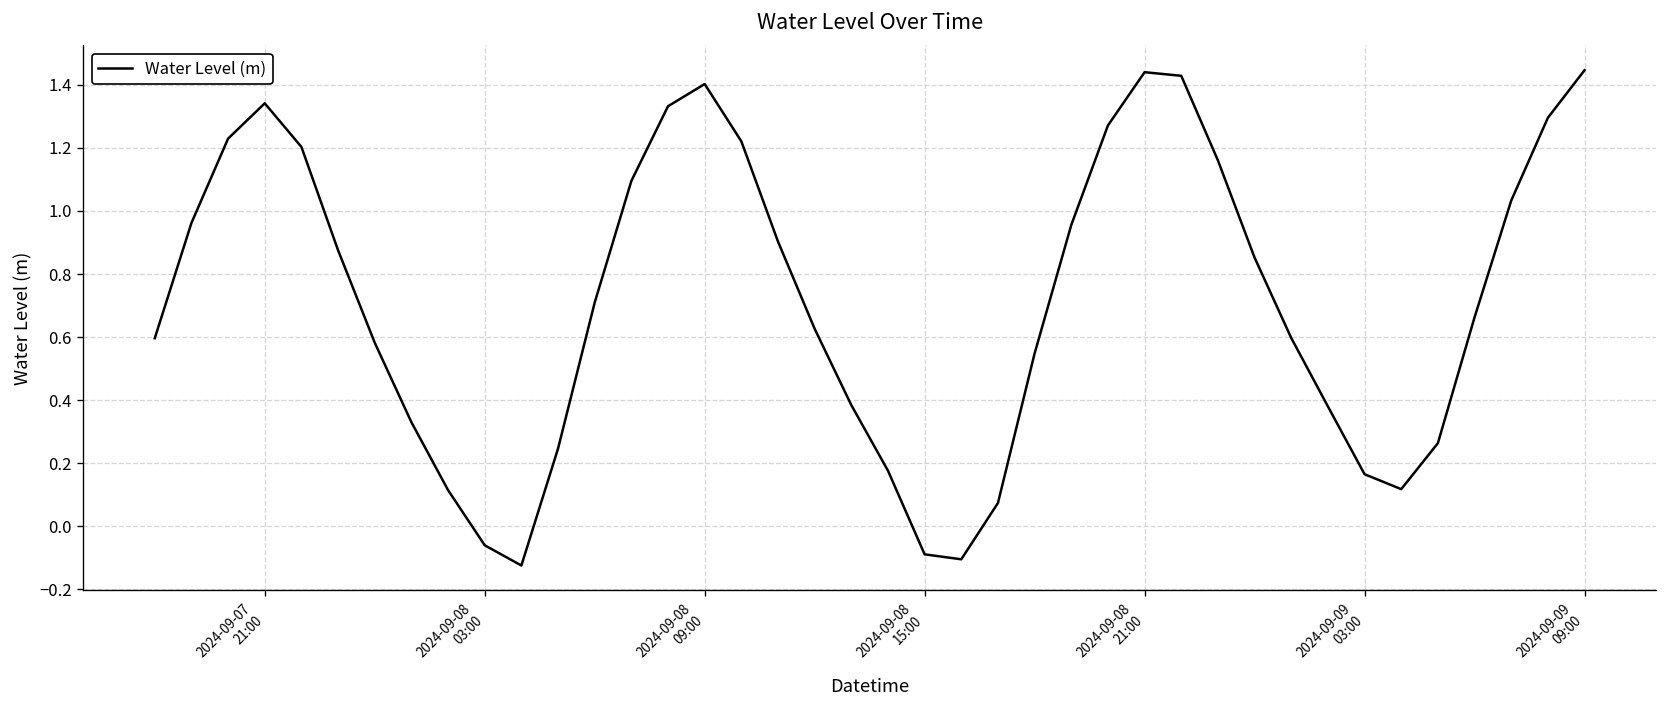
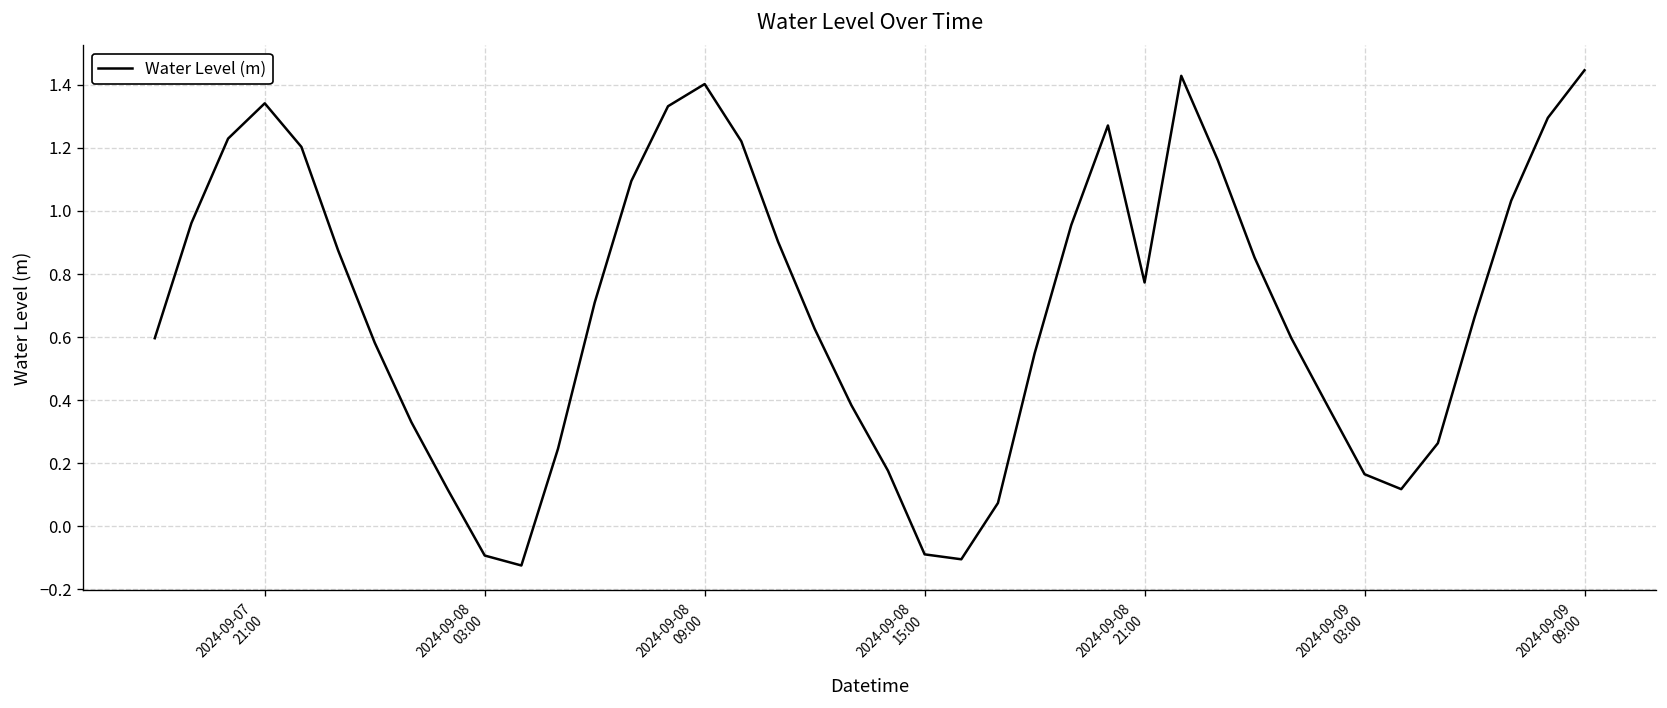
2024-09-08 03:00: -0.06 -> -0.09
2024-09-08 21:00: 1.44 -> 0.77
